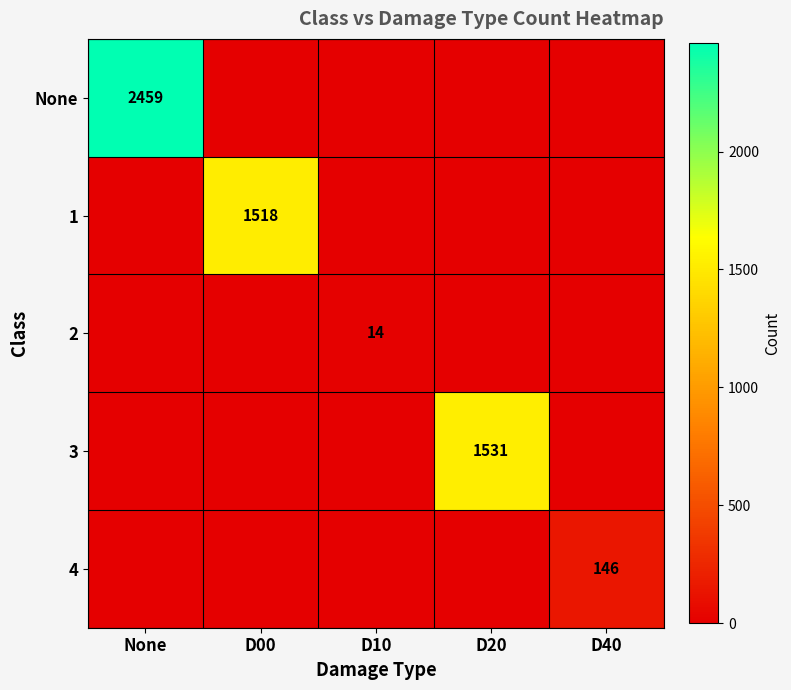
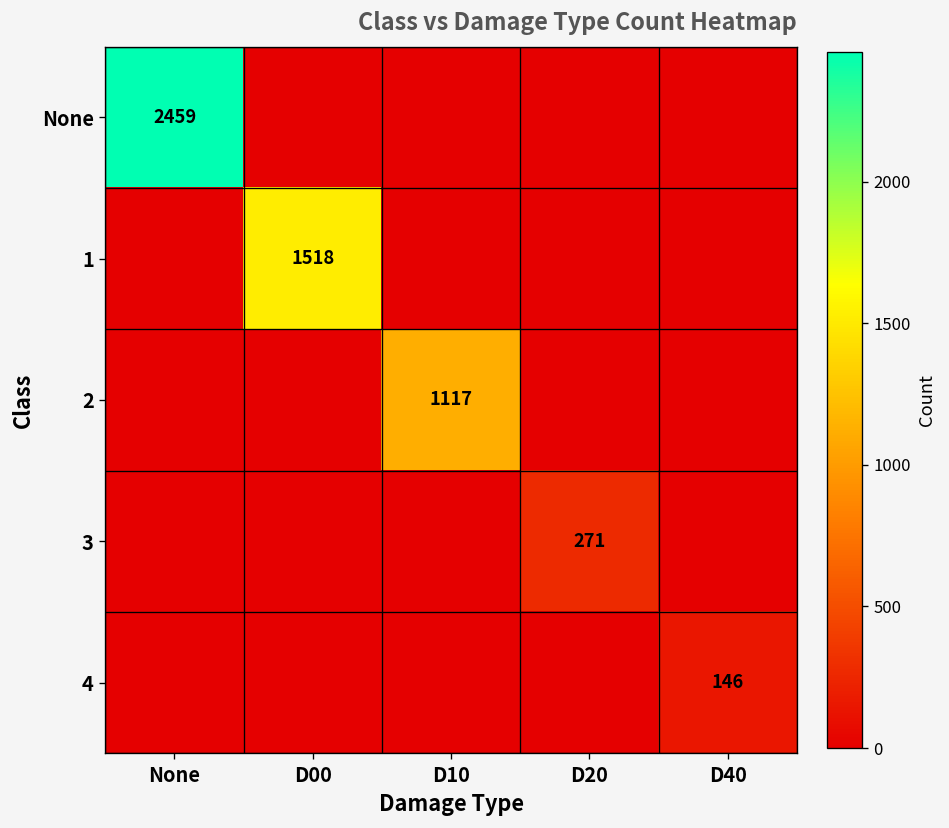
2, D10: 14 -> 1117
3, D20: 1531 -> 271
